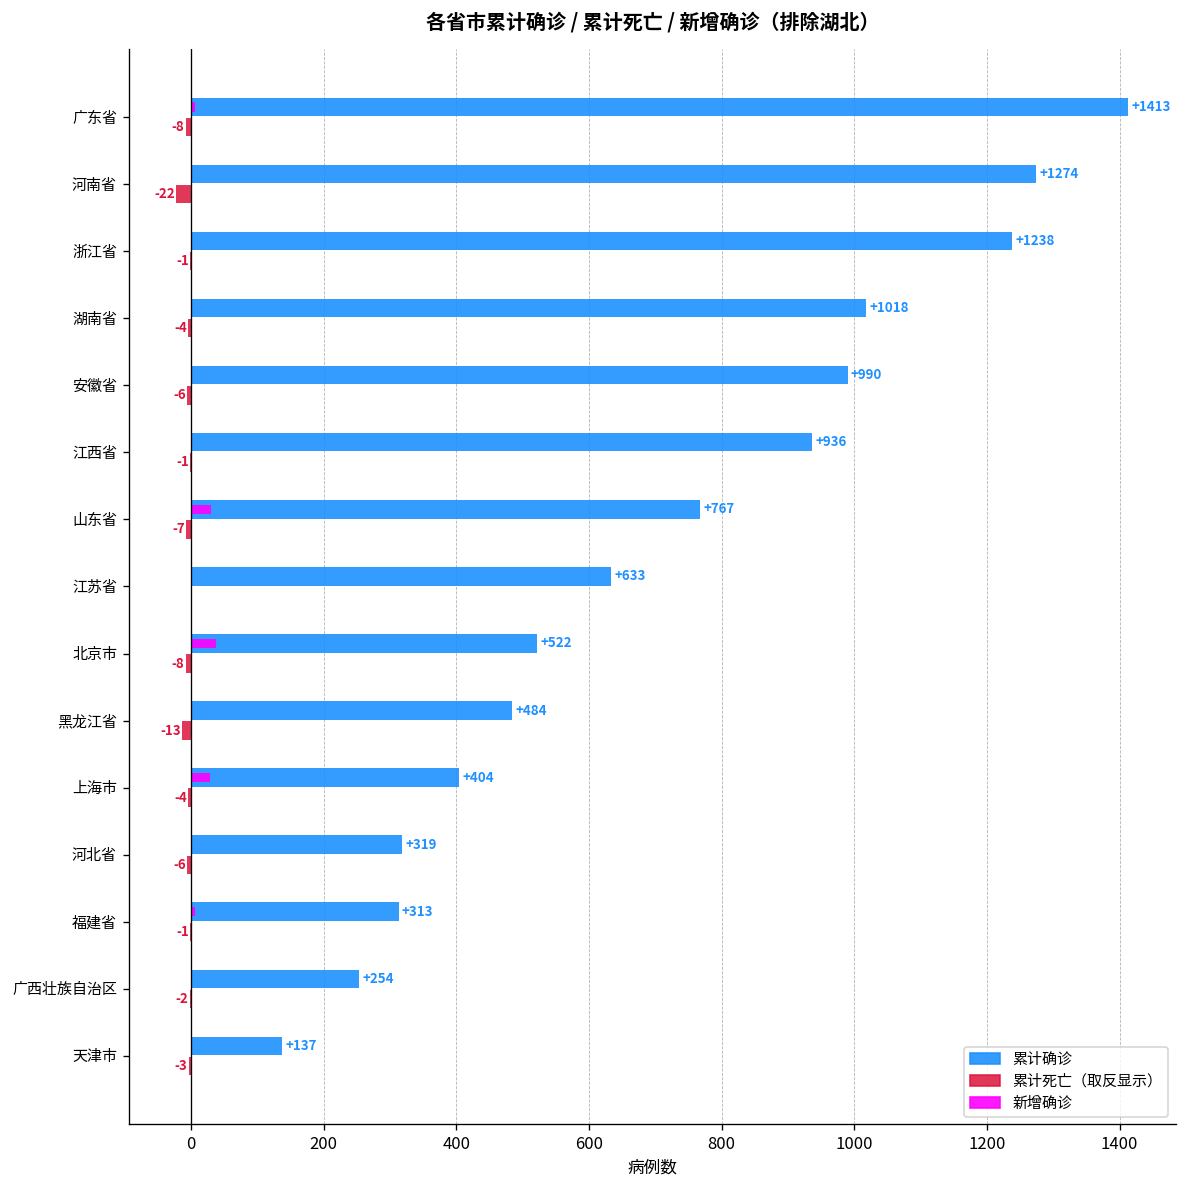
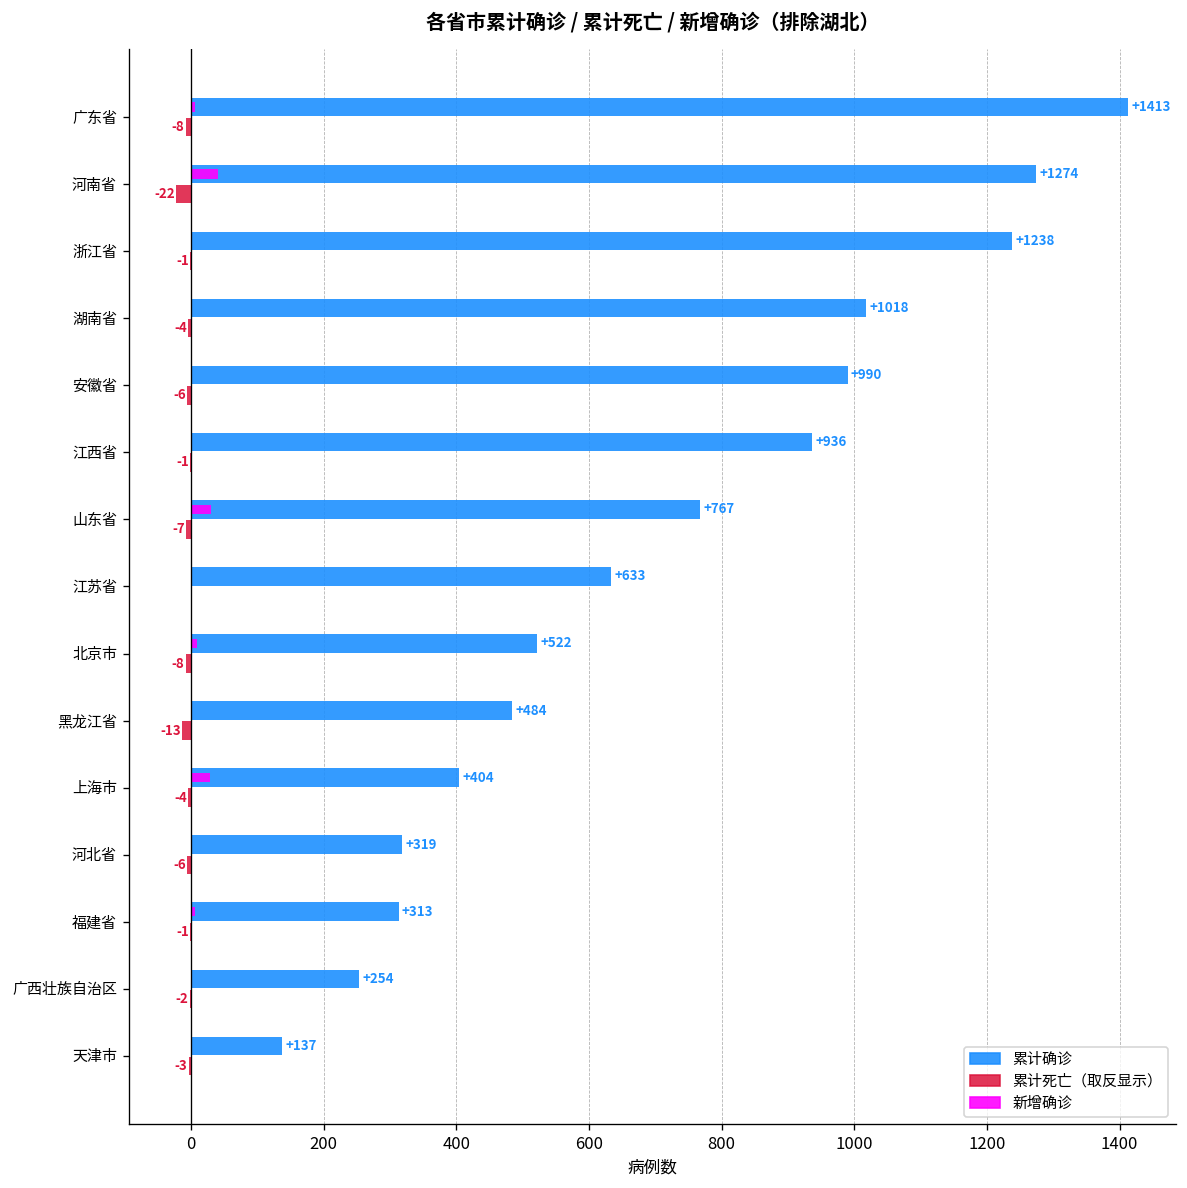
新增确诊, 河南省: 0 -> 40
新增确诊, 北京市: 40 -> 10
